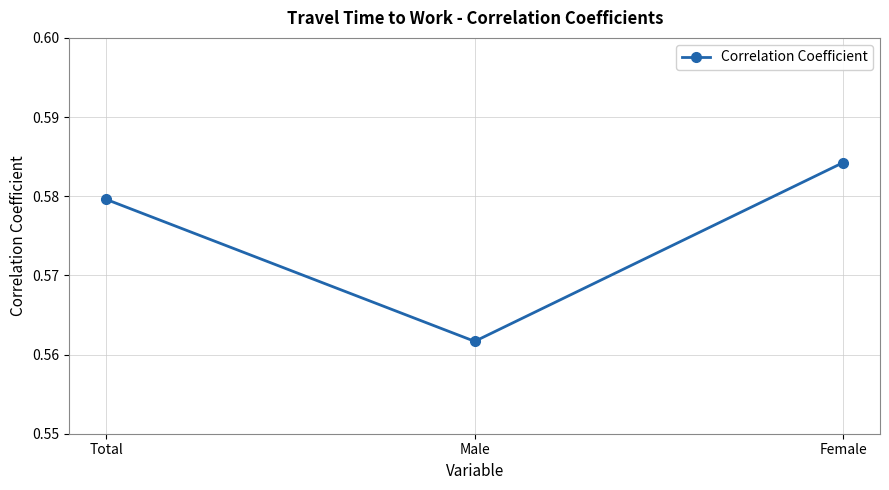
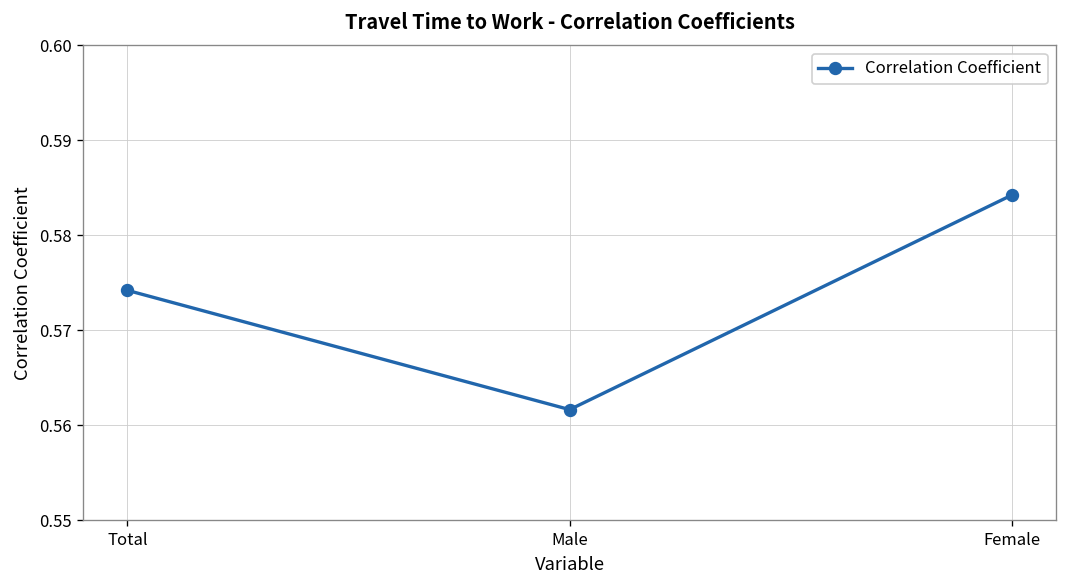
Total: 0.580 -> 0.574
